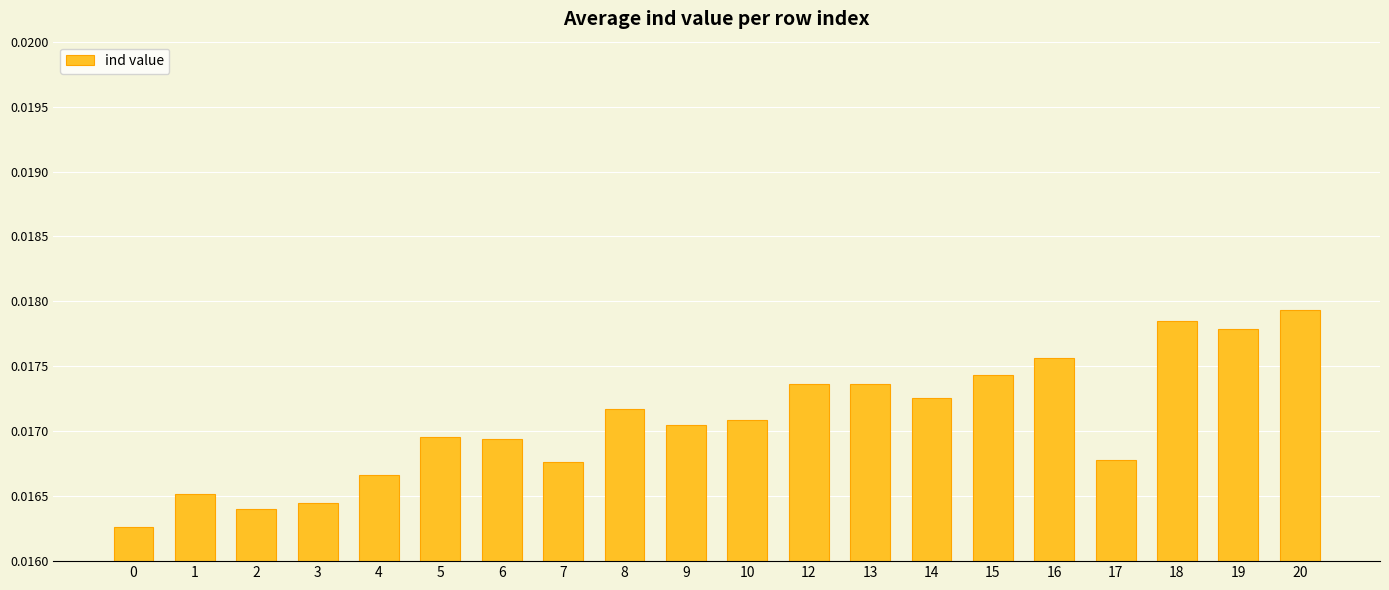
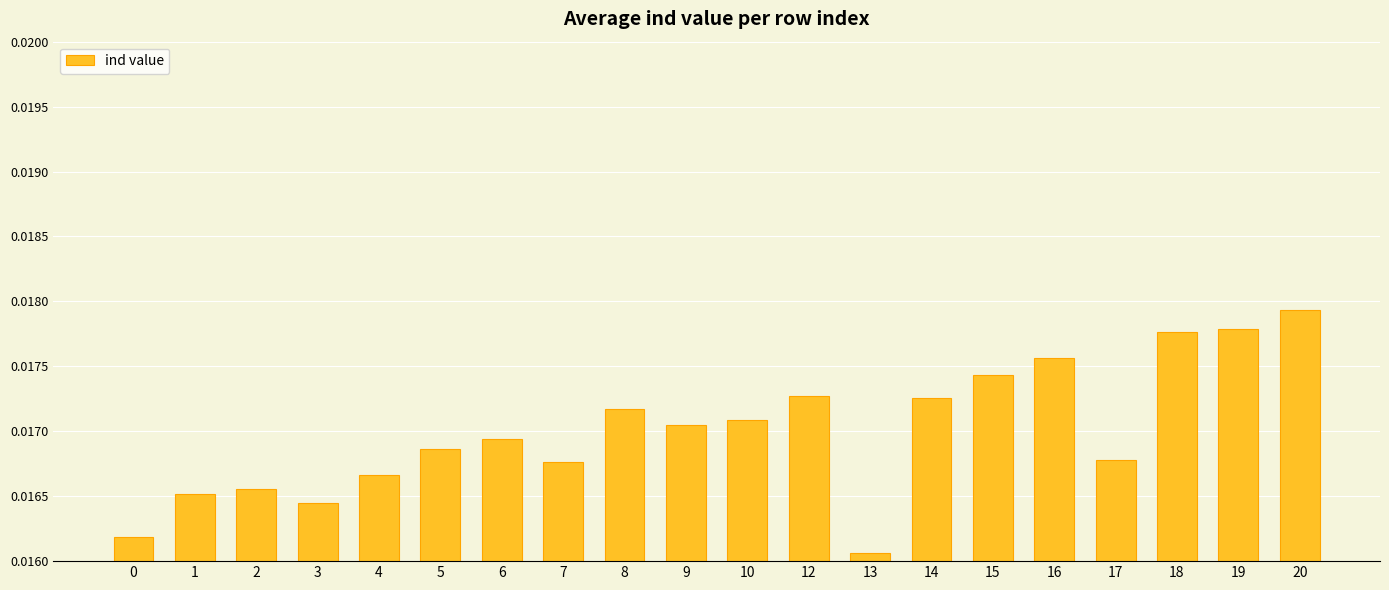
0: 0.01626 -> 0.01618
2: 0.01640 -> 0.01655
5: 0.01696 -> 0.01686
12: 0.01736 -> 0.01727
13: 0.01736 -> 0.01606
18: 0.01785 -> 0.01776
